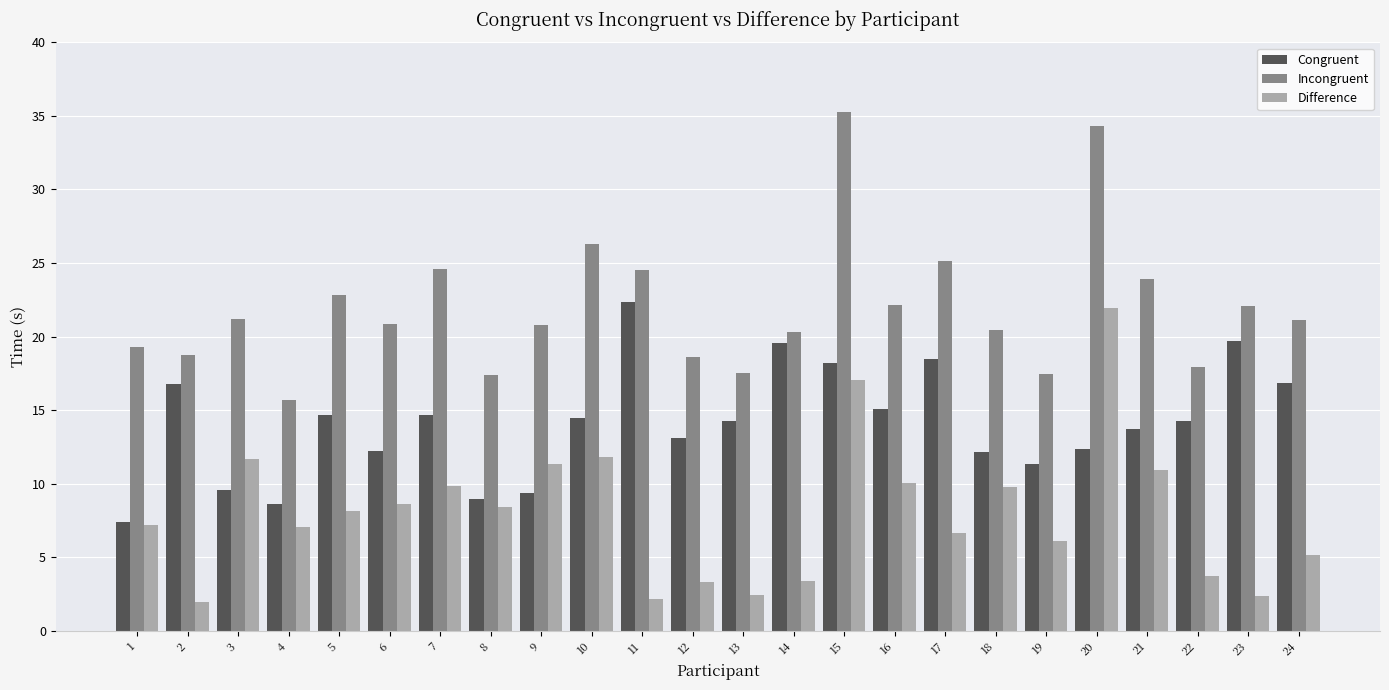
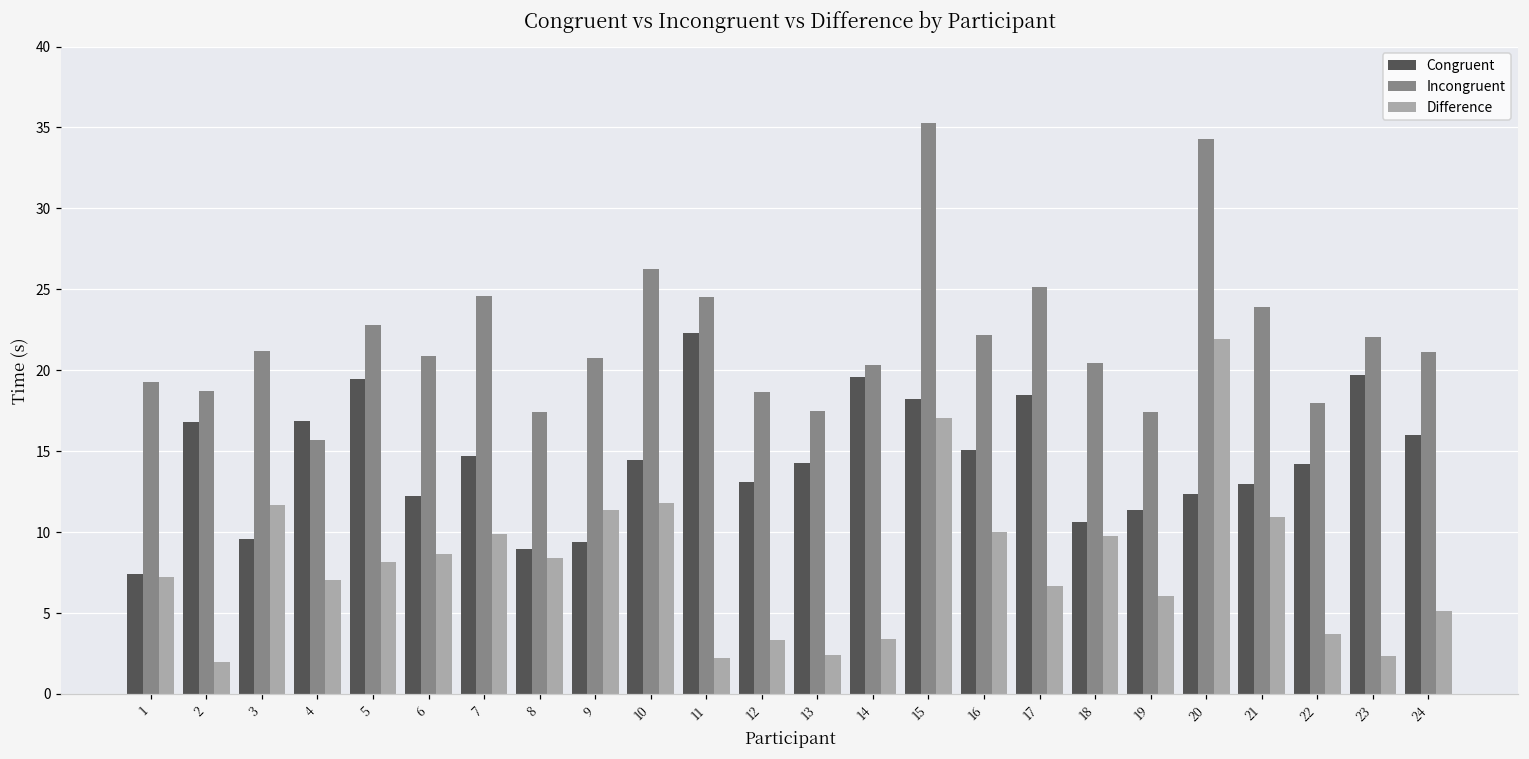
Congruent, 4: 8.6 -> 16.8
Congruent, 5: 14.7 -> 19.5
Congruent, 18: 12.2 -> 10.6
Congruent, 21: 13.7 -> 12.9
Congruent, 24: 16.8 -> 16.0
